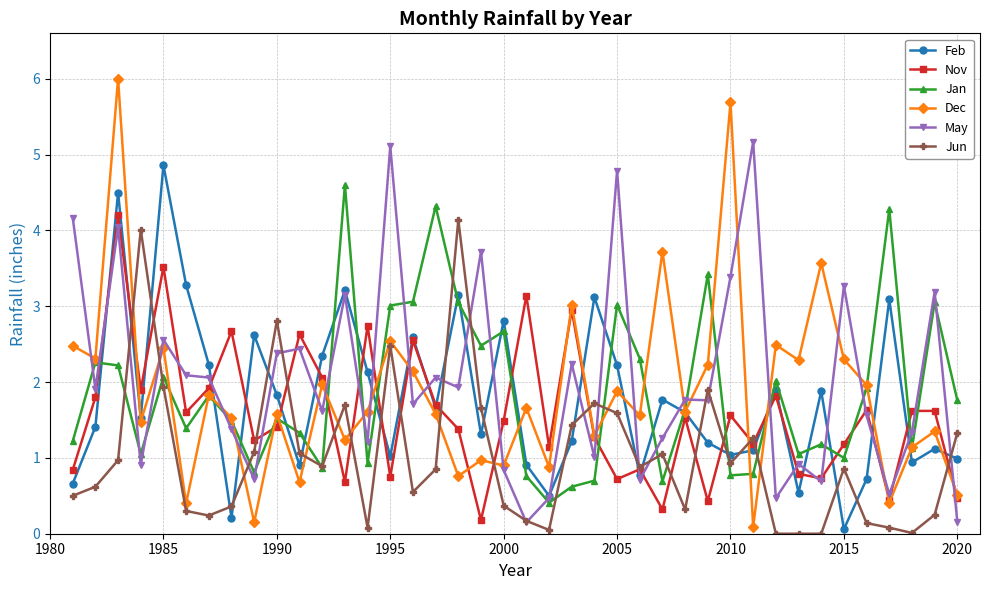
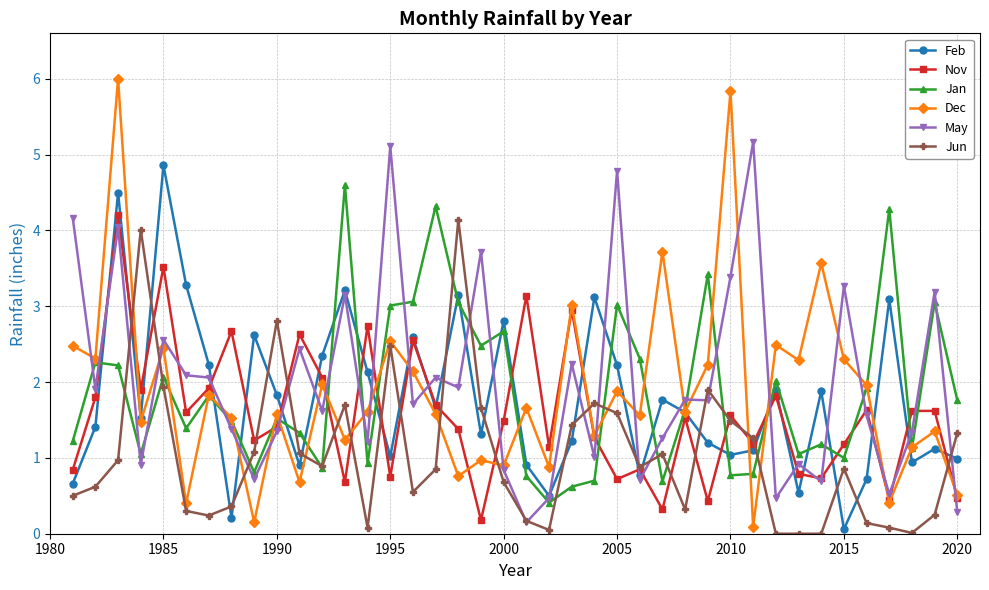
May, 1990: 2.4 -> 1.4
Jun, 2000: 0.4 -> 0.7
Dec, 2010: 5.7 -> 5.8
Jun, 2010: 0.9 -> 1.5
May, 2020: 0.2 -> 0.3
